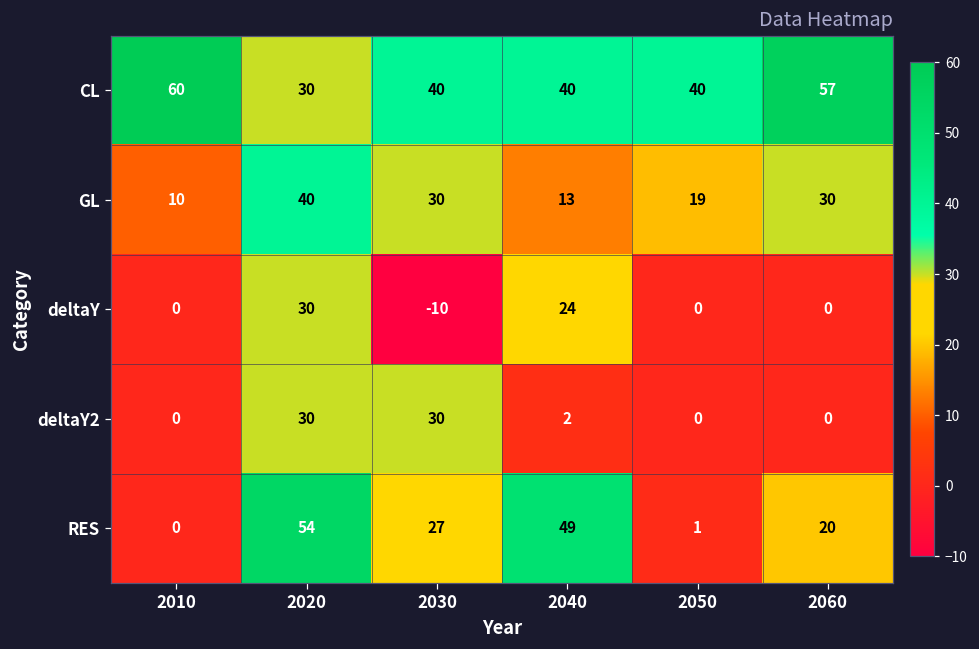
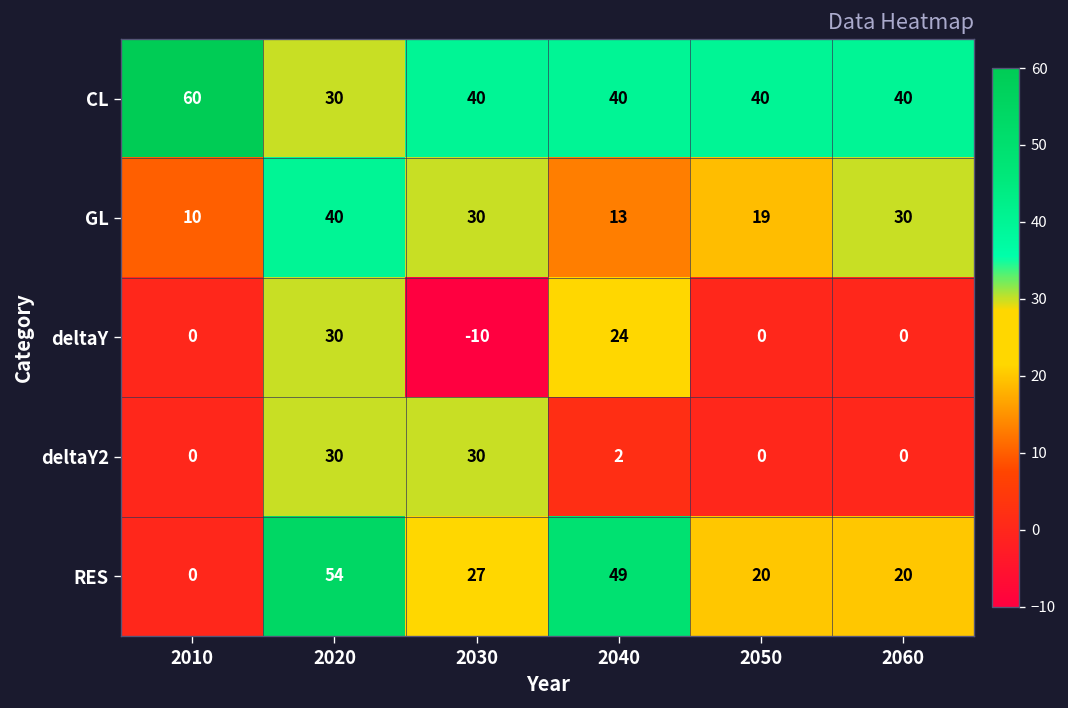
CL, 2060: 57 -> 40
RES, 2050: 1 -> 20
